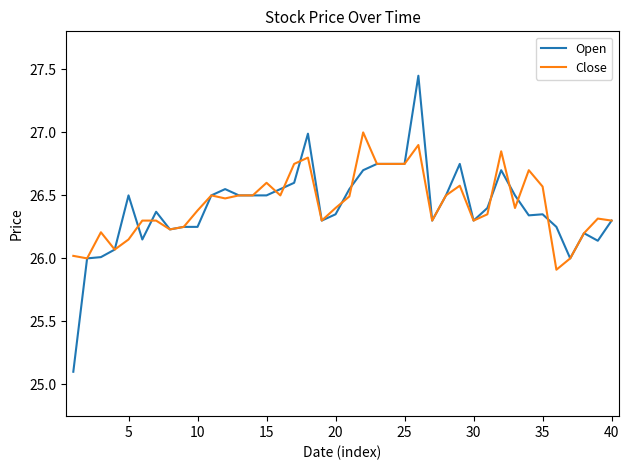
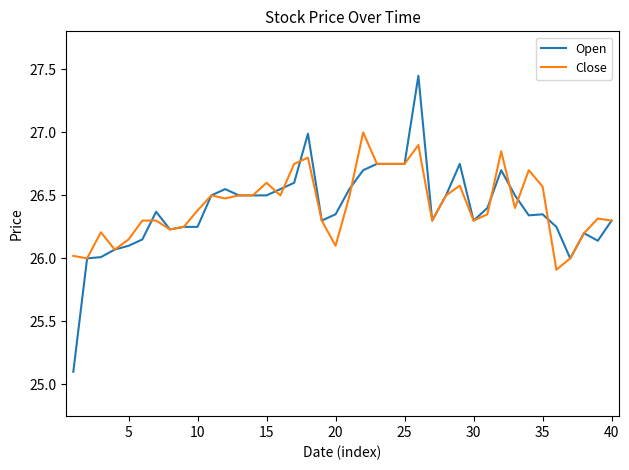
Open, 5: 26.5 -> 26.1
Close, 20: 26.4 -> 26.1
